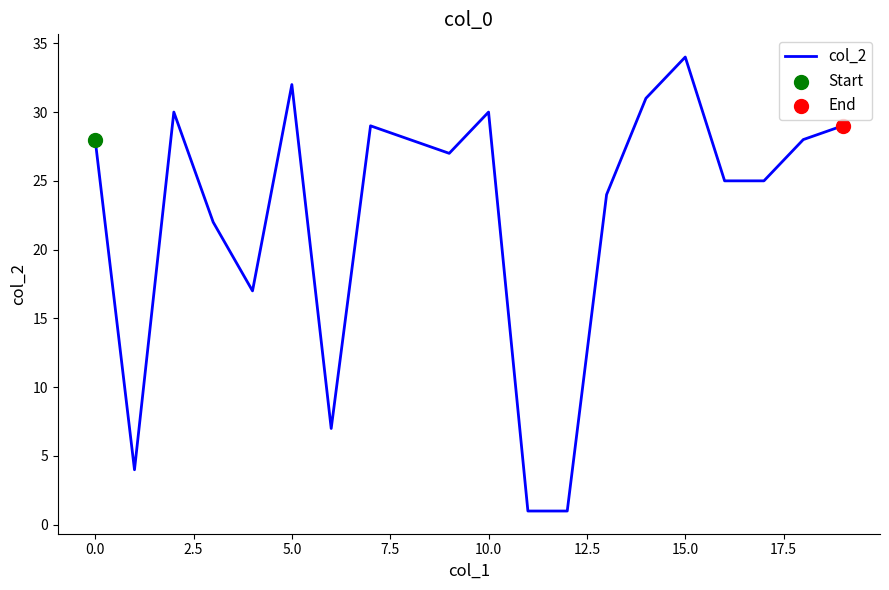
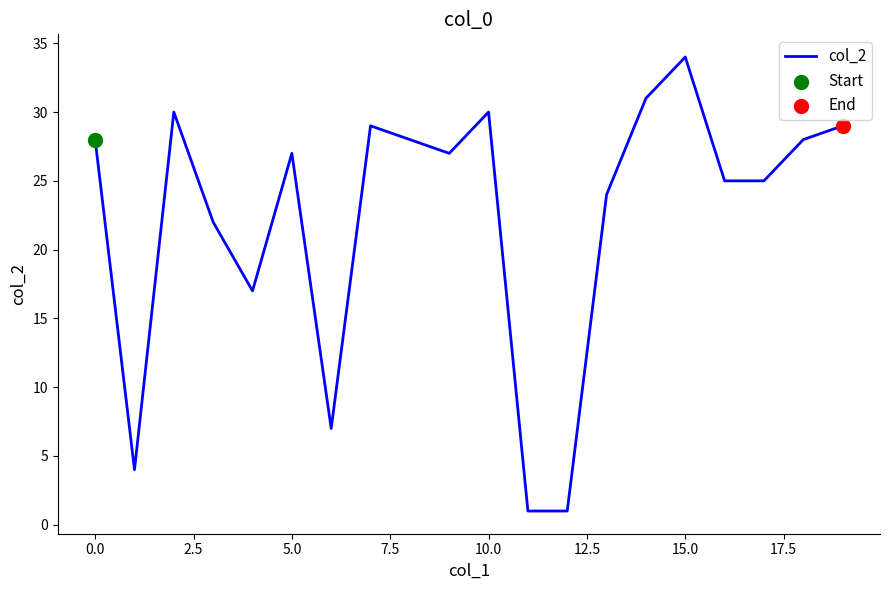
col_2, 5.0: 32 -> 27
